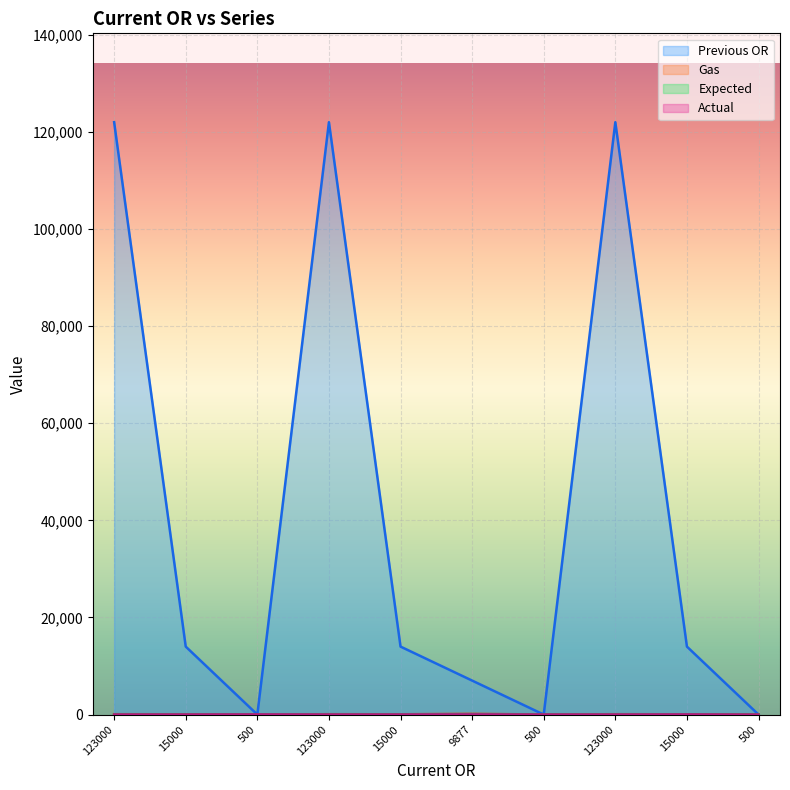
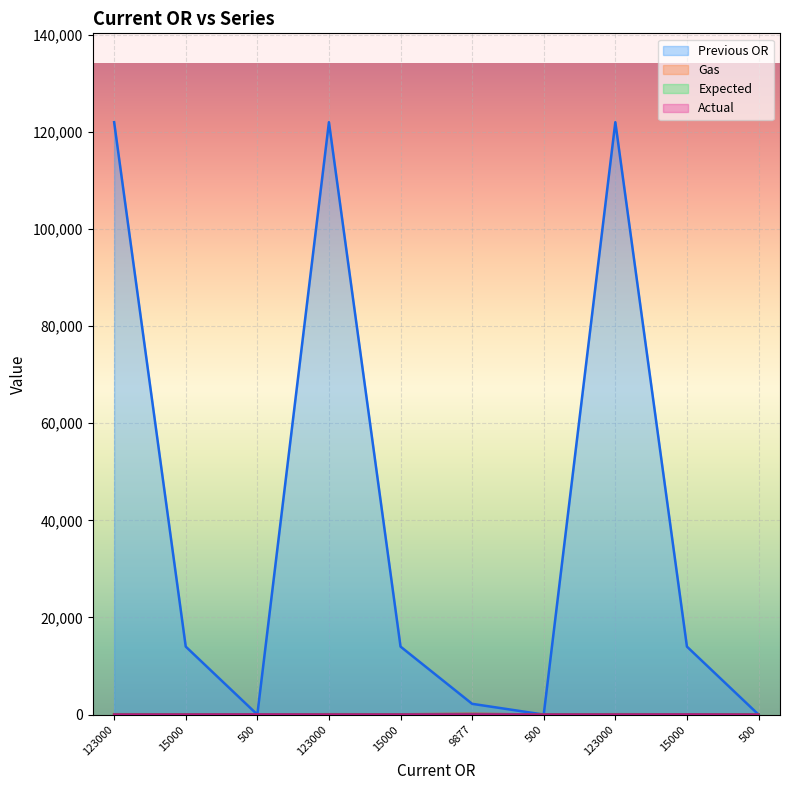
Previous OR, 9877: 7,000 -> 2,000
